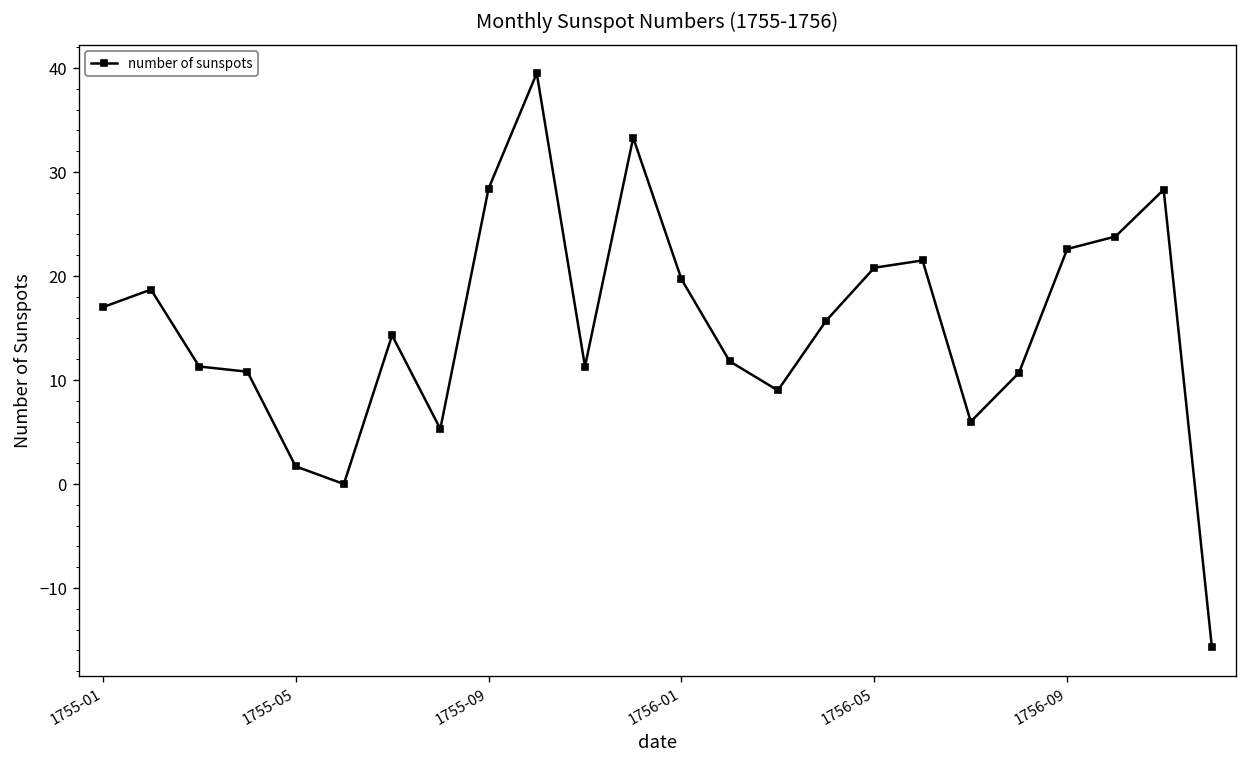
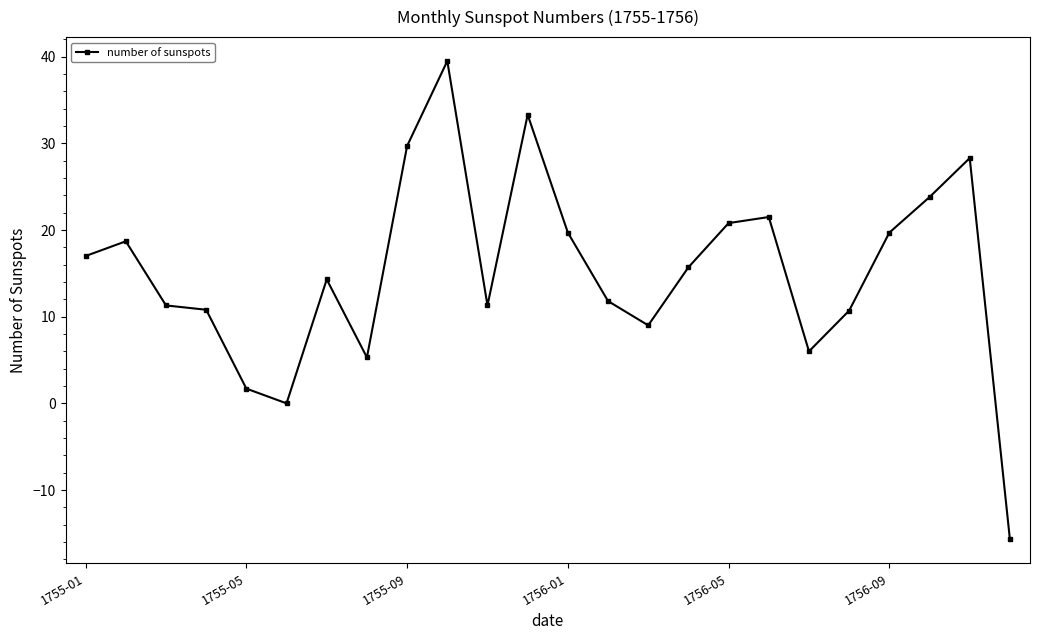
1755-09: 28 -> 30
1756-09: 23 -> 20
